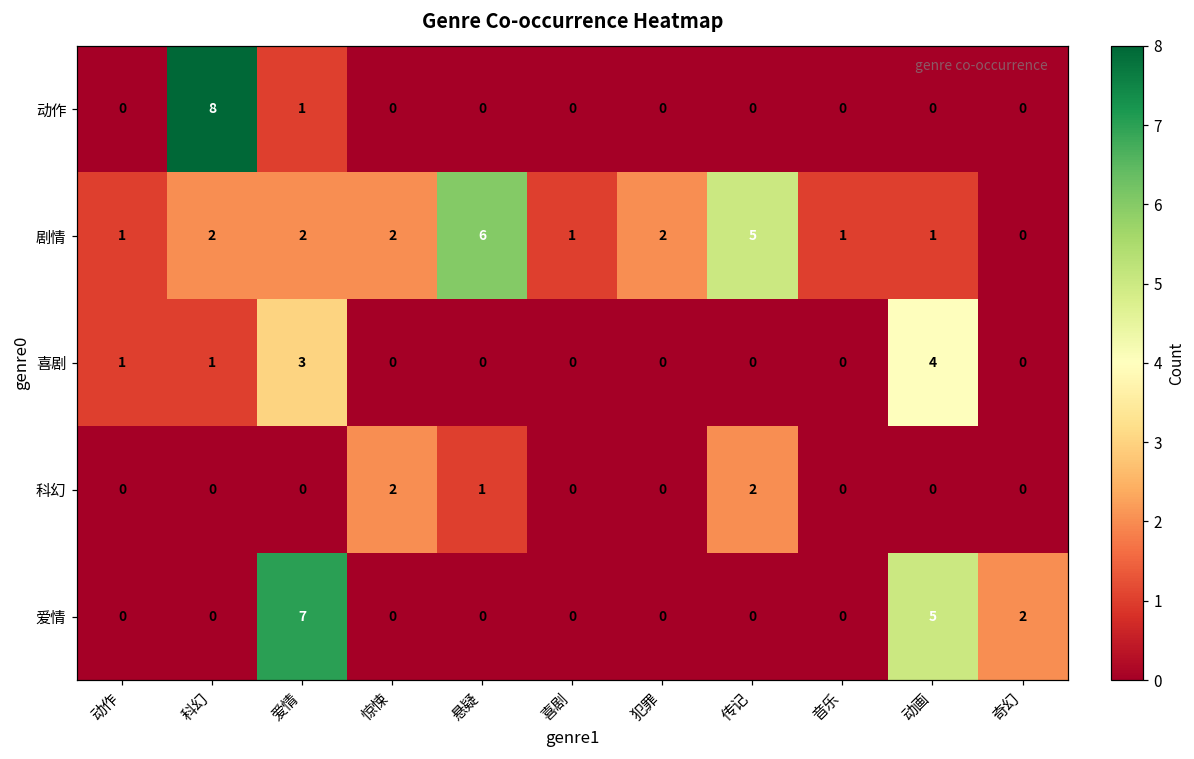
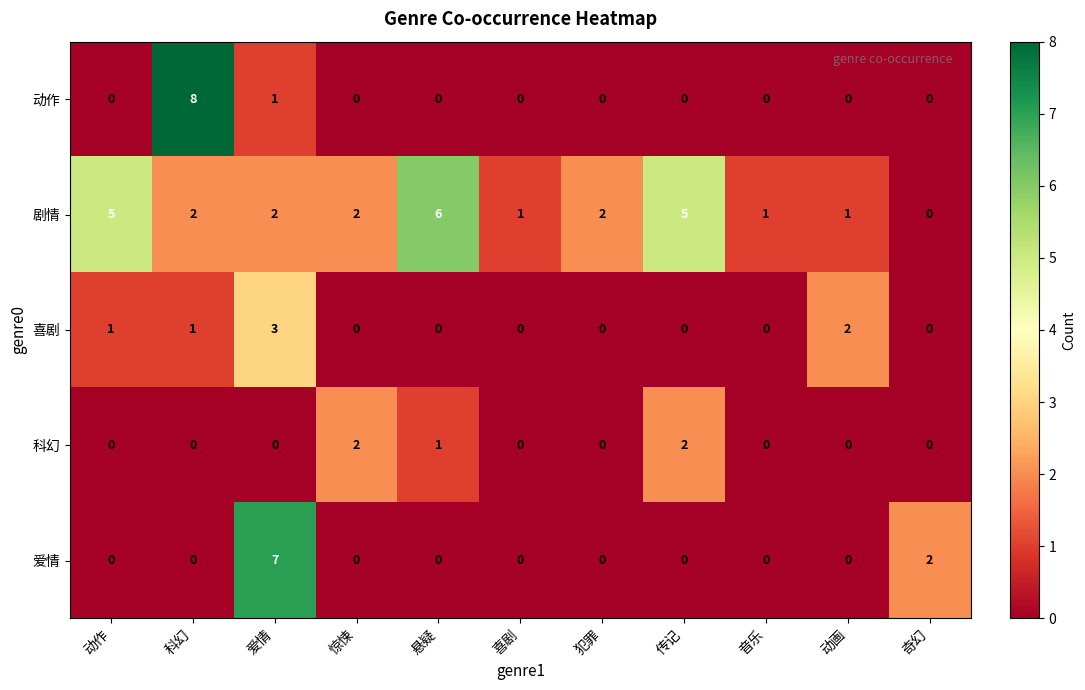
剧情, 动作: 1 -> 5
喜剧, 动画: 4 -> 2
爱情, 动画: 5 -> 0
